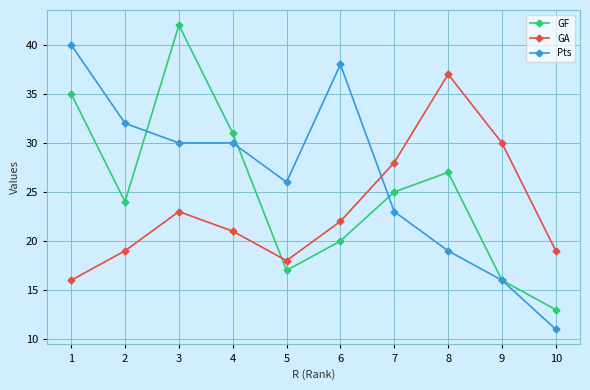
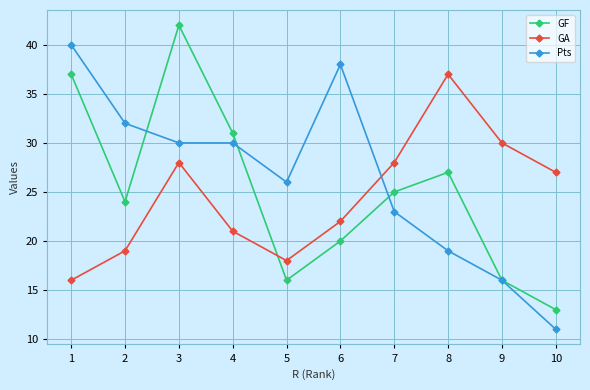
GF, 1: 35 -> 37
GA, 3: 23 -> 28
GF, 5: 17 -> 16
GA, 10: 19 -> 27
